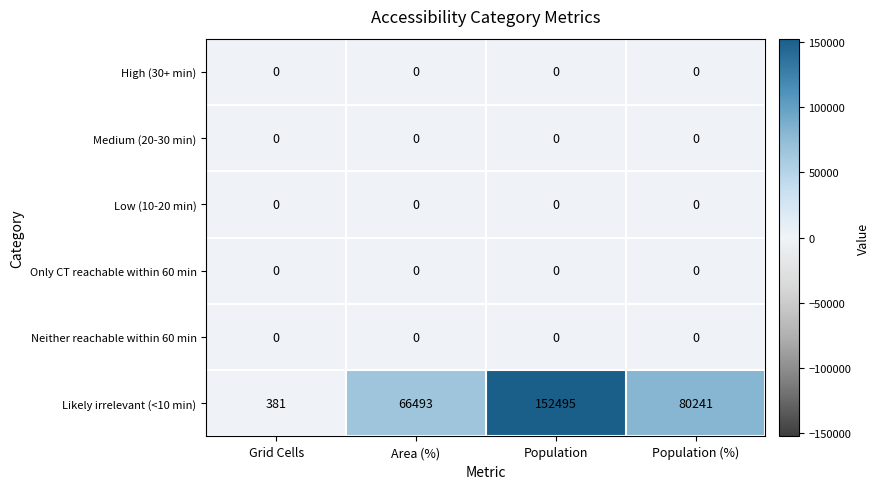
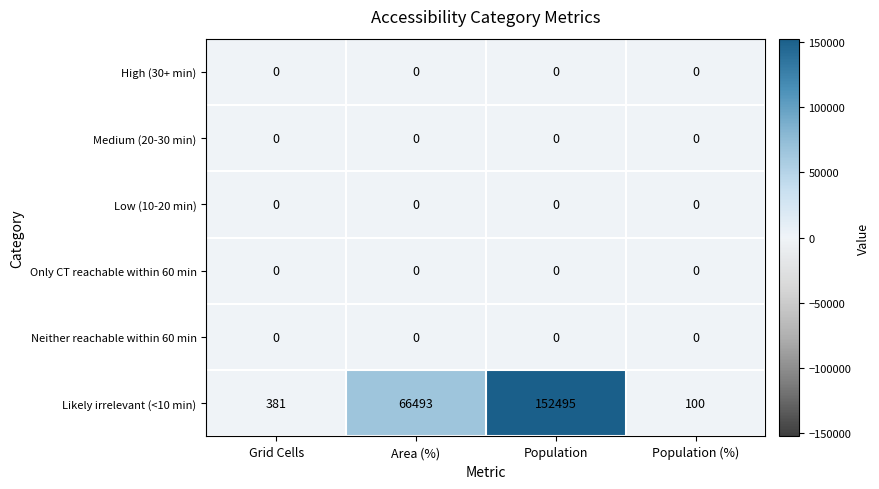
Likely irrelevant (<10 min), Population (%): 80241 -> 100
